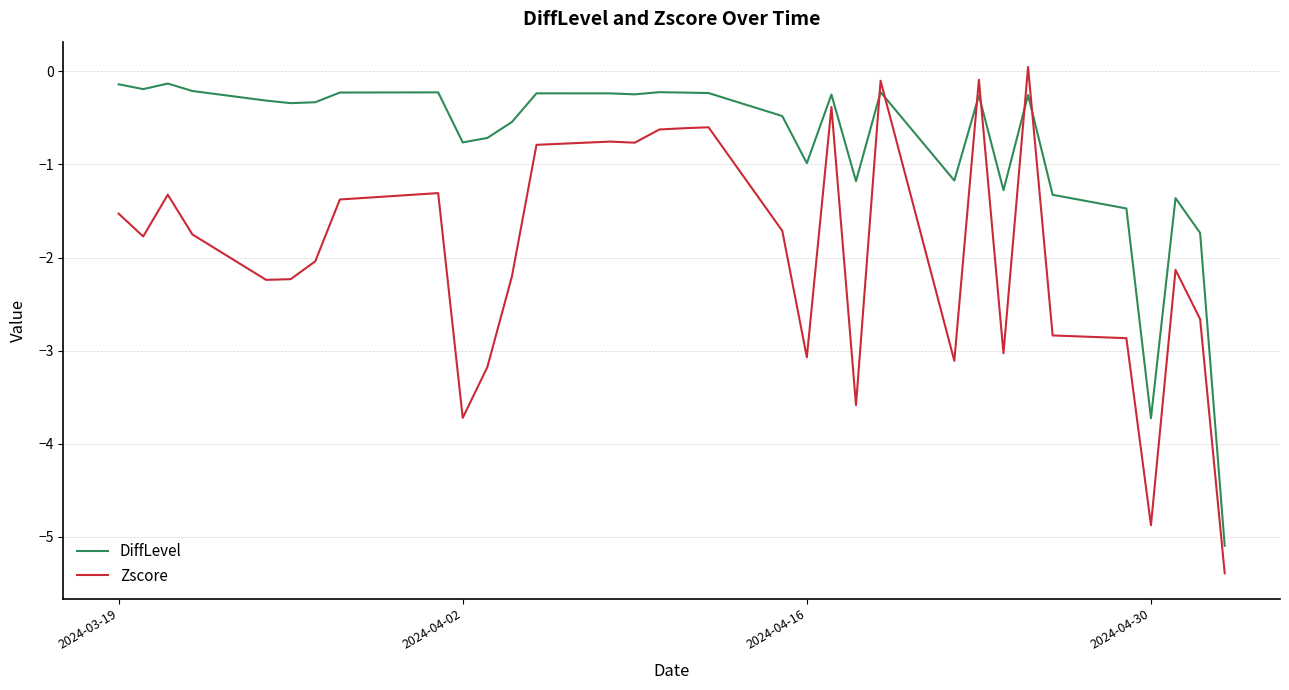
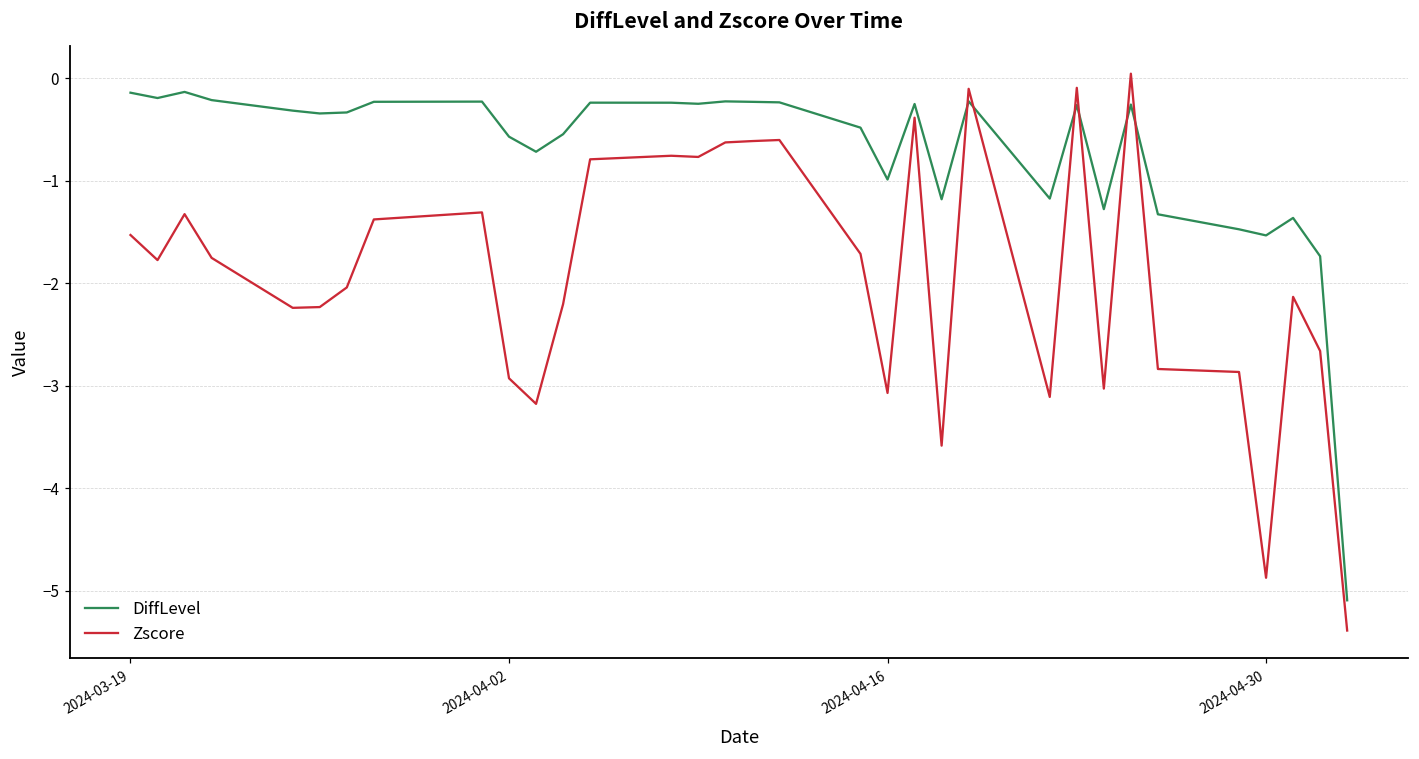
DiffLevel, 2024-04-02: -0.8 -> -0.6
Zscore, 2024-04-02: -3.7 -> -2.9
DiffLevel, 2024-04-30: -3.7 -> -1.5
